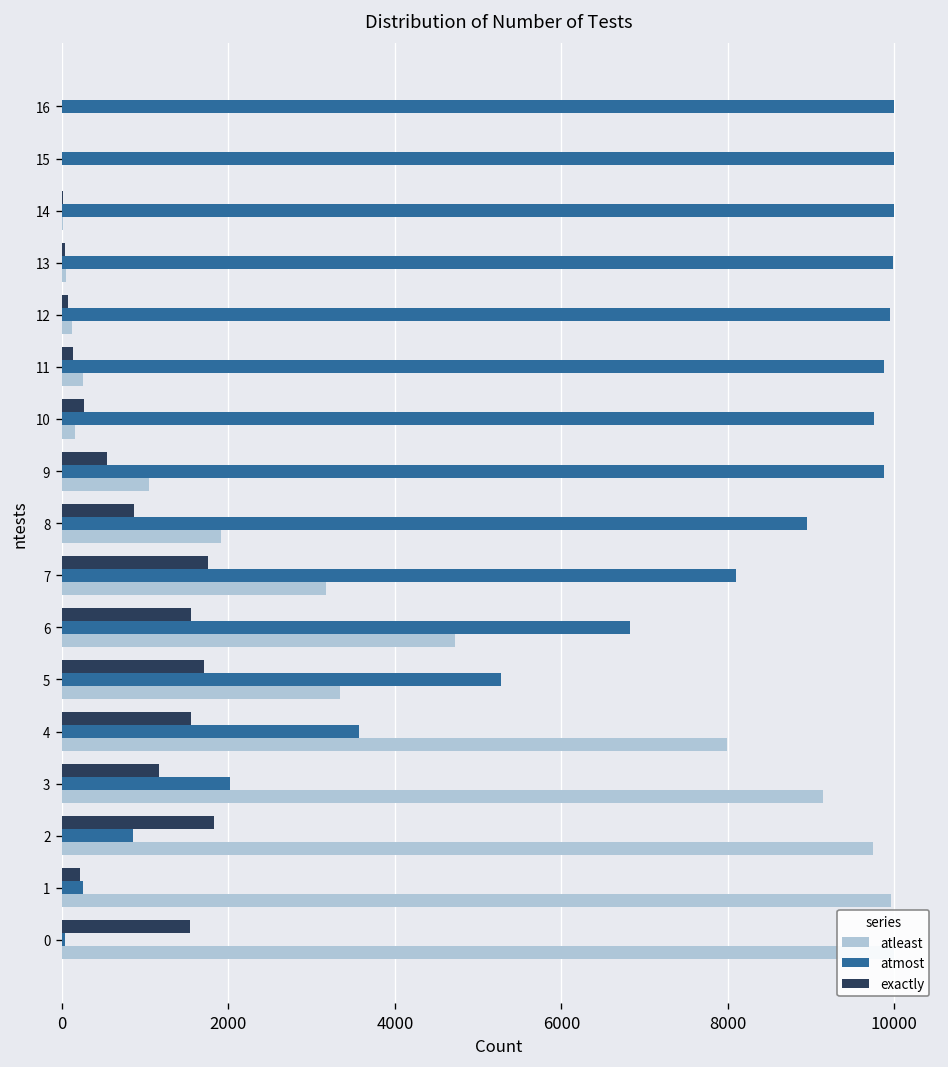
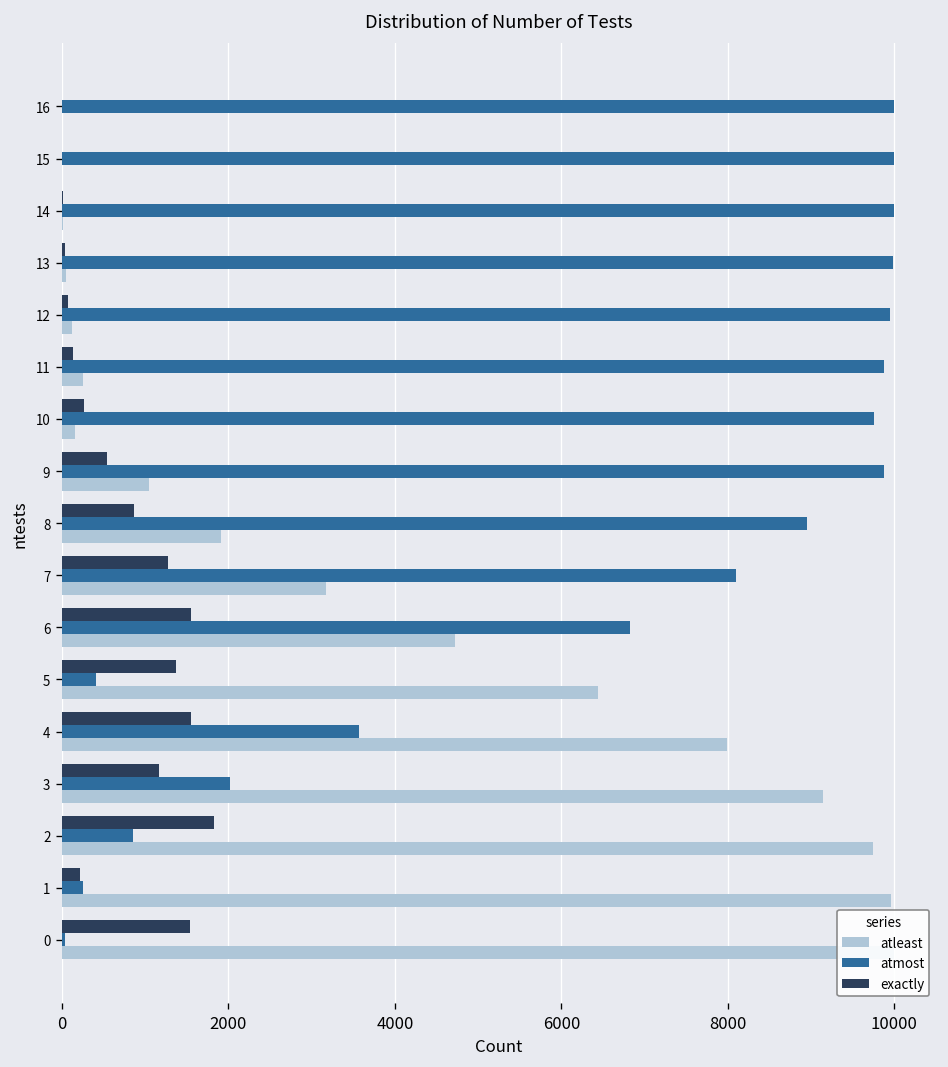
exactly, 7: 1800 -> 1300
exactly, 5: 1700 -> 1400
atmost, 5: 5300 -> 400
atleast, 5: 3300 -> 6400
